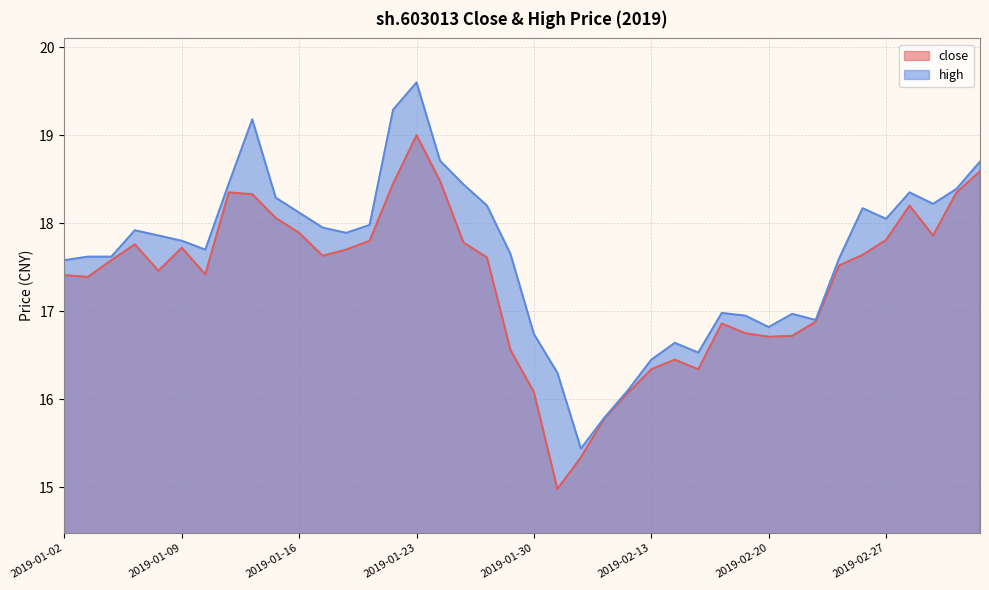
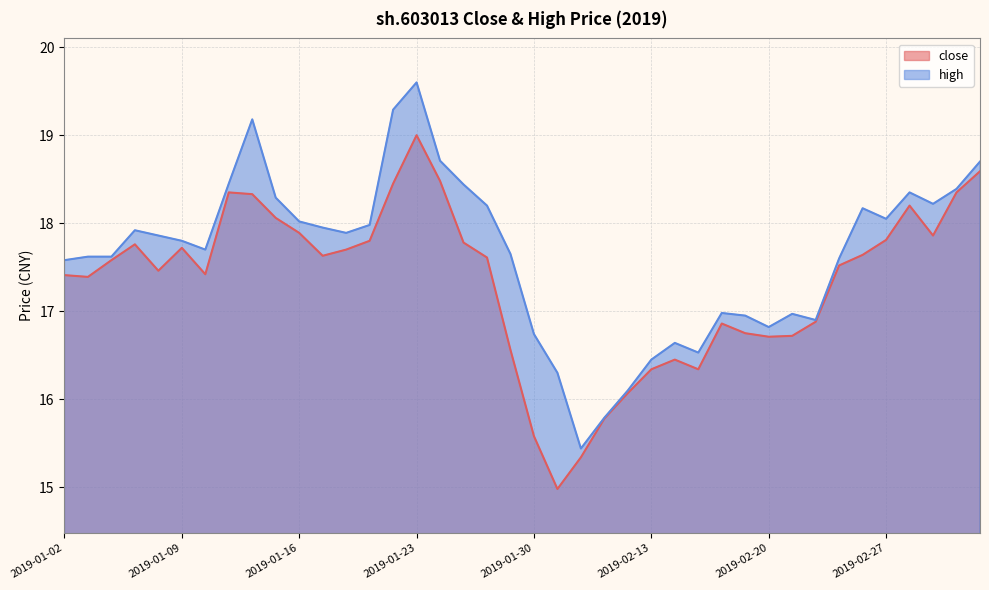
high, 2019-01-16: 18.1 -> 18.0
close, 2019-01-30: 16.1 -> 15.6
